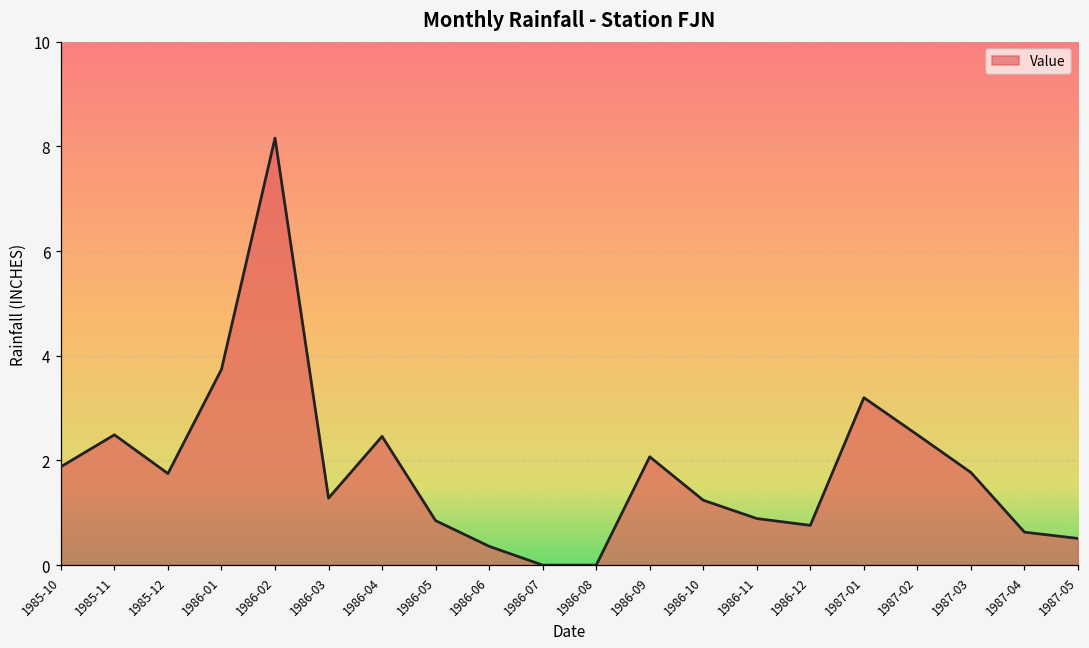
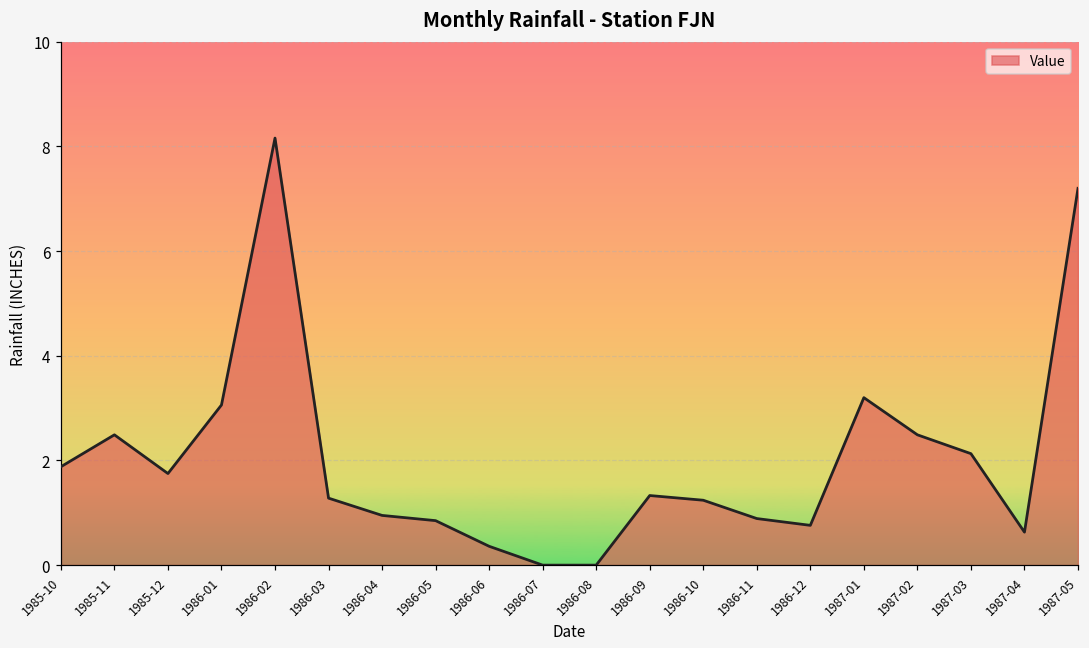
1986-01: 3.7 -> 3.1
1986-04: 2.5 -> 1.0
1986-09: 2.1 -> 1.3
1987-03: 1.8 -> 2.1
1987-05: 0.5 -> 7.2
